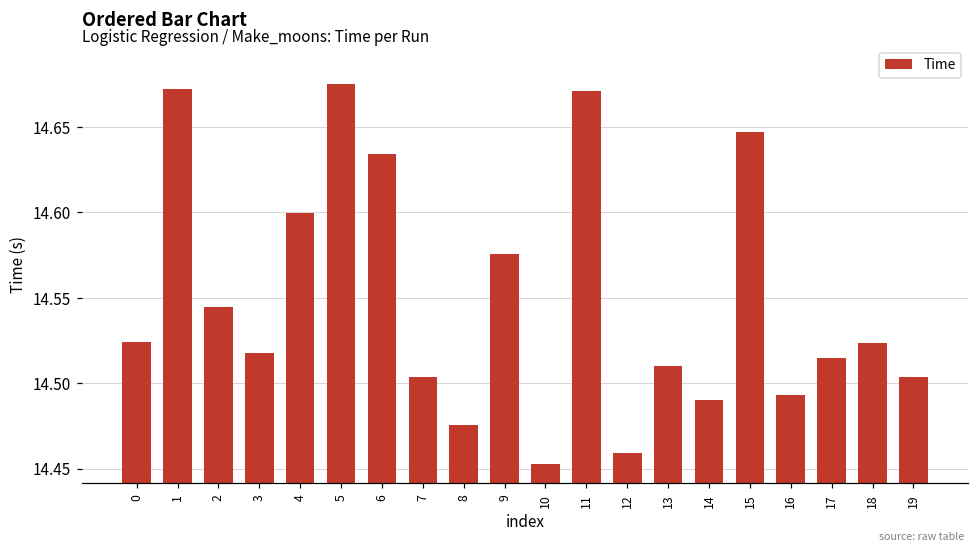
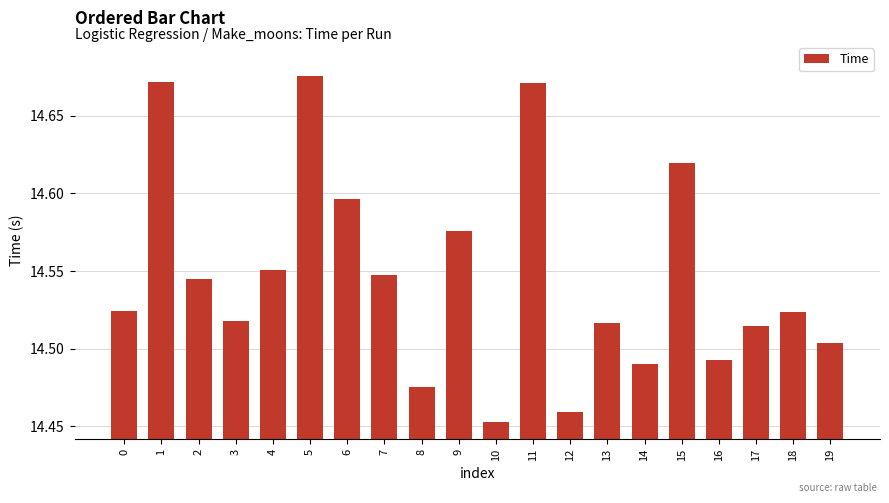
4: 14.600 -> 14.550
6: 14.634 -> 14.597
7: 14.504 -> 14.547
13: 14.510 -> 14.517
15: 14.647 -> 14.619
